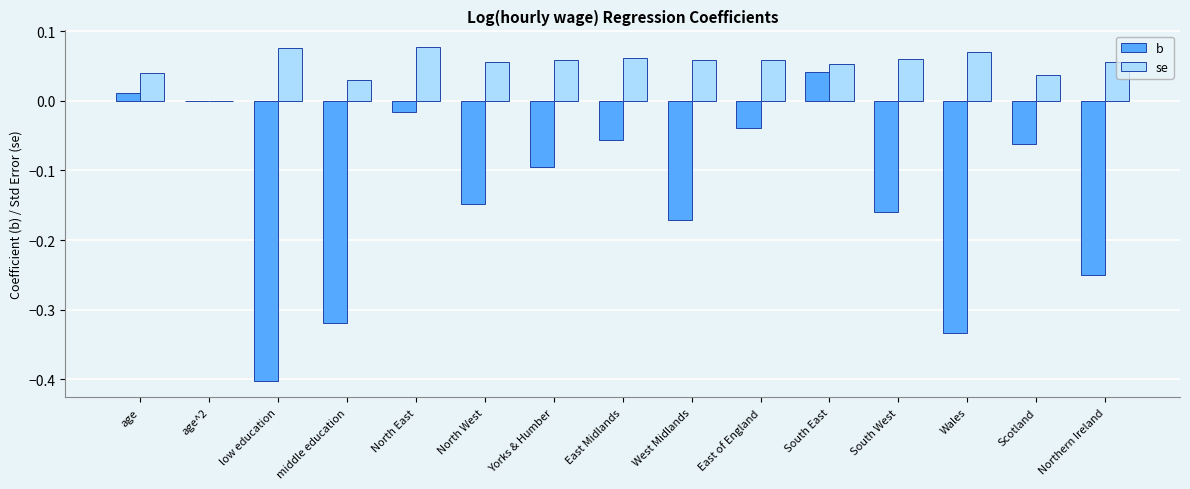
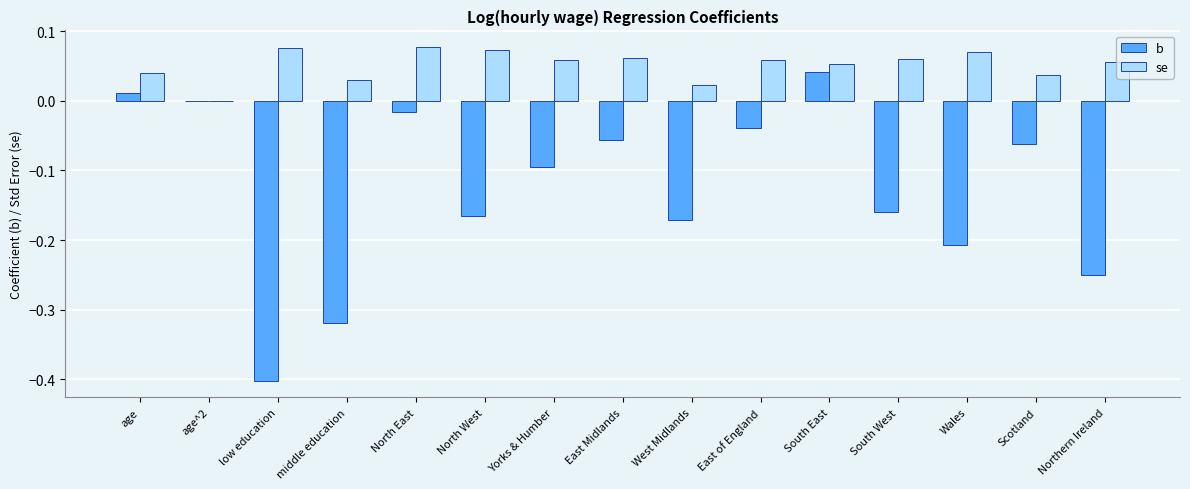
b, North West: -0.15 -> -0.16
se, North West: 0.06 -> 0.07
se, West Midlands: 0.06 -> 0.02
b, Wales: -0.33 -> -0.21
